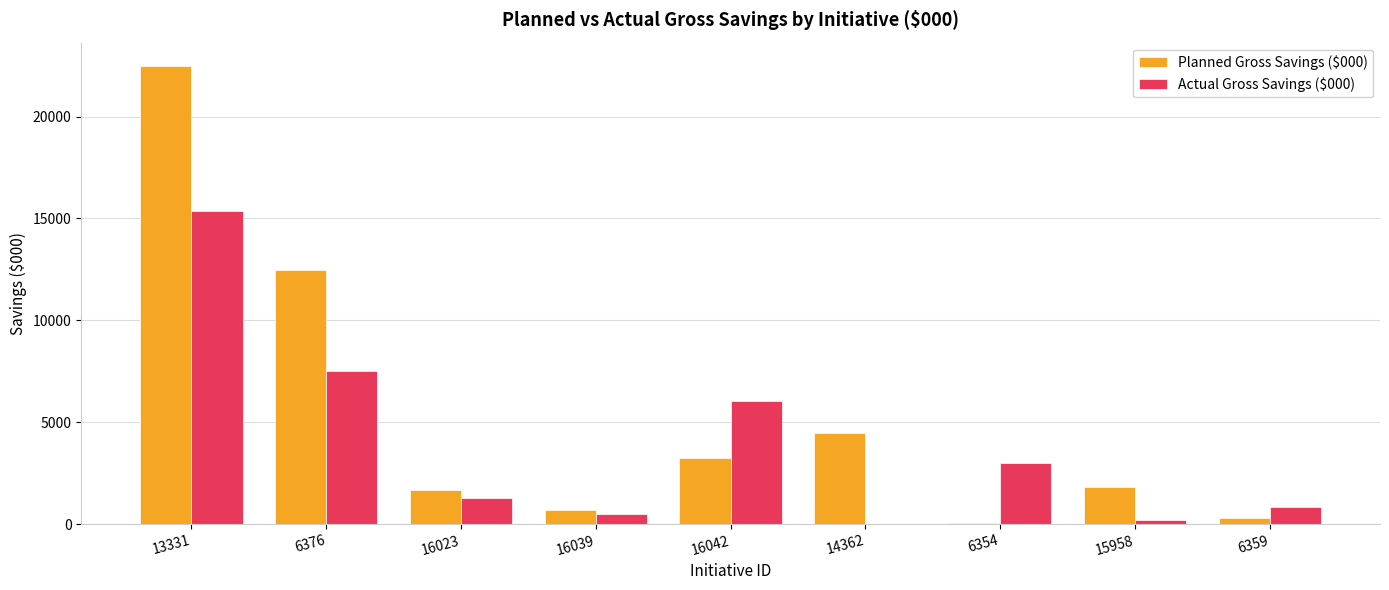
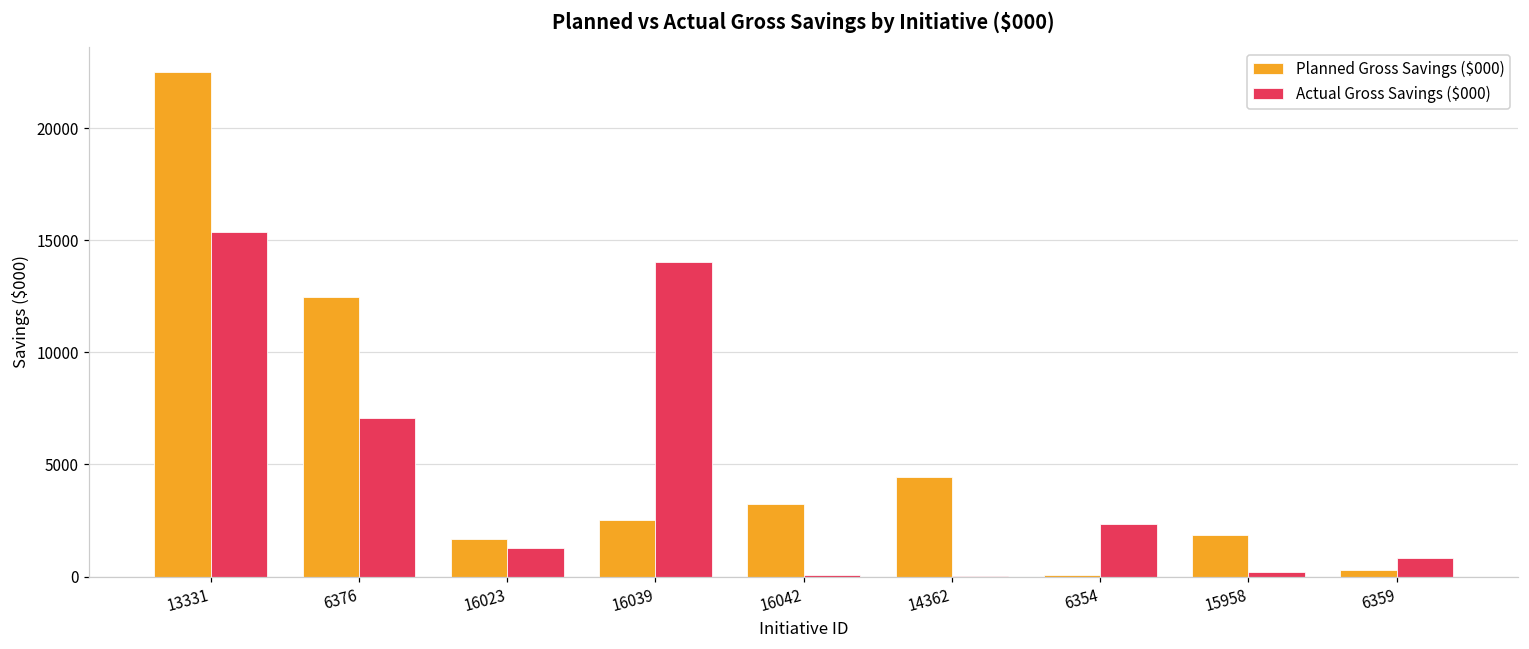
Actual Gross Savings ($000), 6376: 7500 -> 7100
Planned Gross Savings ($000), 16039: 700 -> 2500
Actual Gross Savings ($000), 16039: 500 -> 14000
Actual Gross Savings ($000), 16042: 6100 -> 100
Actual Gross Savings ($000), 6354: 3000 -> 2300
